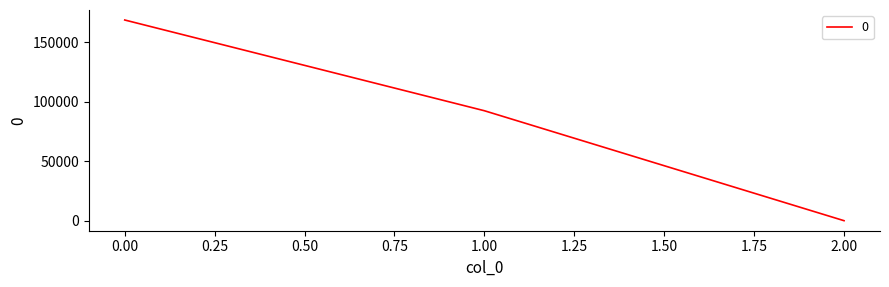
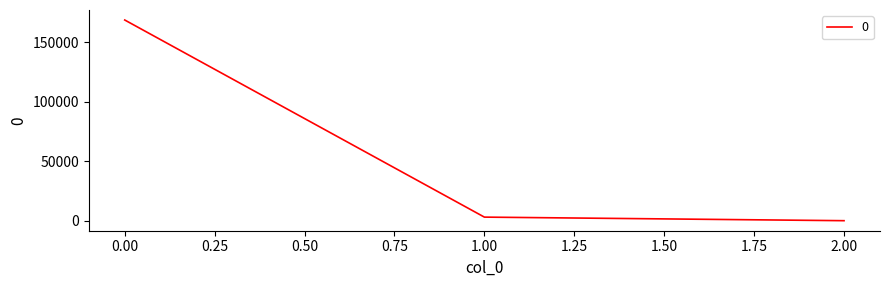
1.00: 92000 -> 3000
